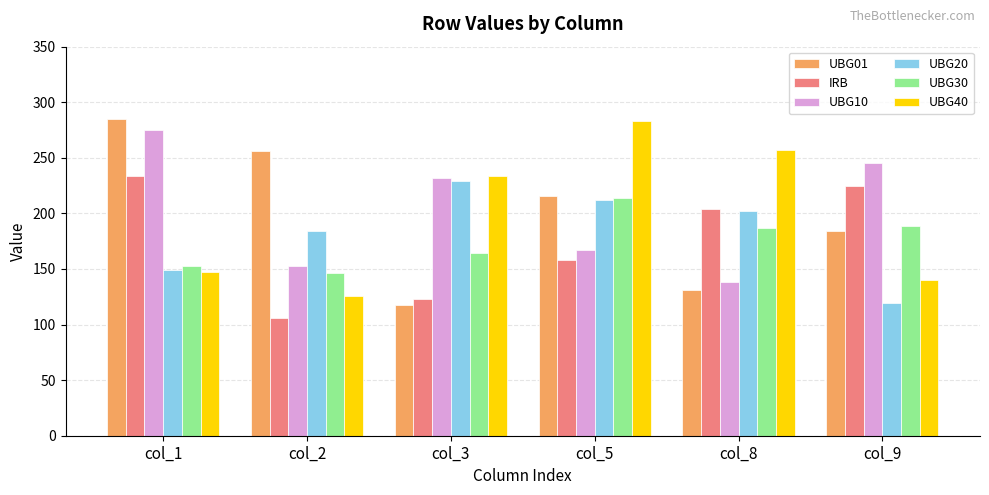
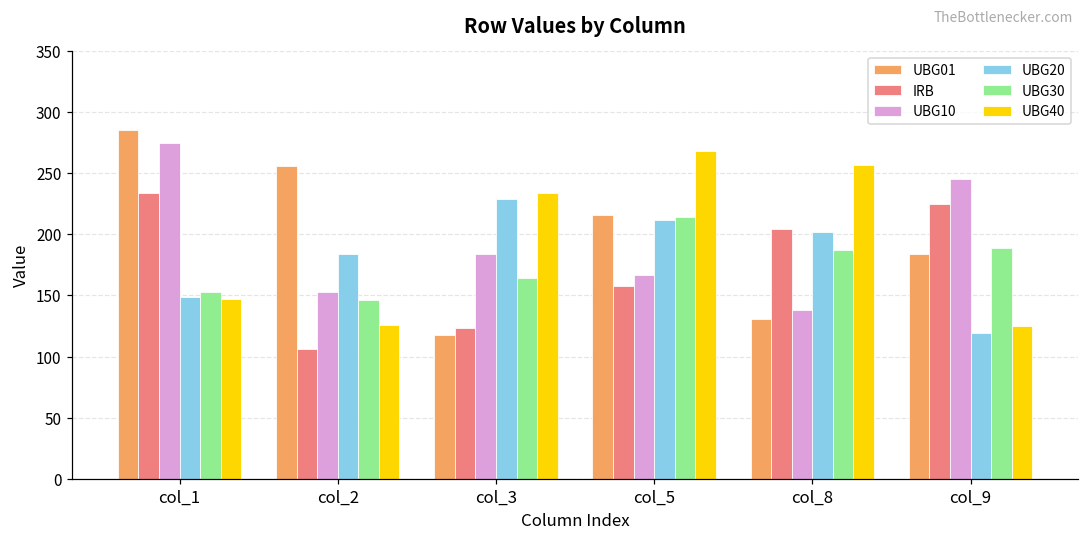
UBG10, col_3: 232 -> 184
UBG40, col_5: 283 -> 268
UBG40, col_9: 140 -> 125
